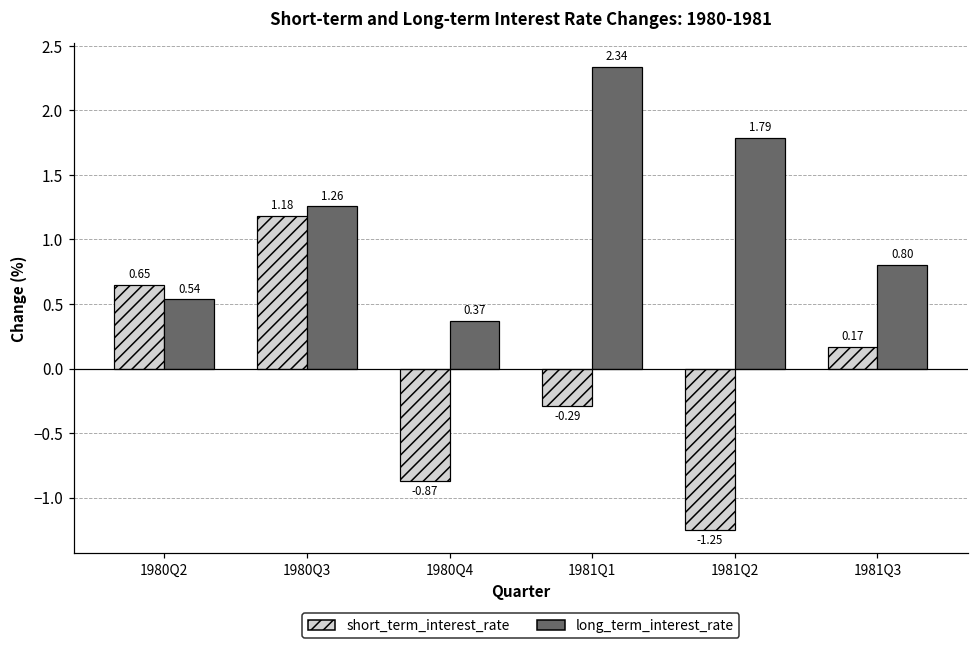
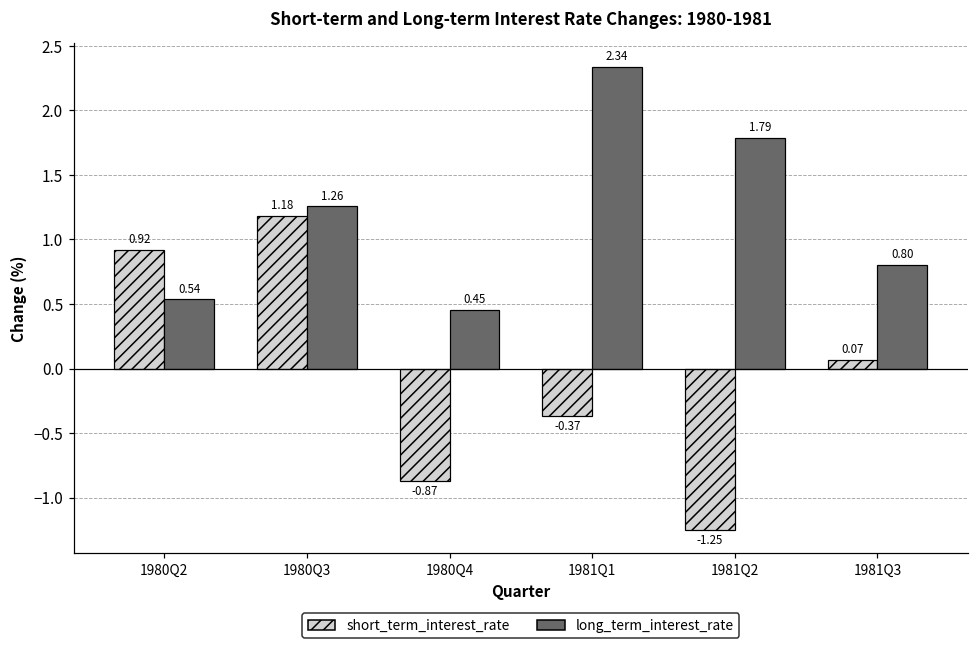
short_term_interest_rate, 1980Q2: 0.65 -> 0.92
long_term_interest_rate, 1980Q4: 0.37 -> 0.45
short_term_interest_rate, 1981Q1: -0.29 -> -0.37
short_term_interest_rate, 1981Q3: 0.17 -> 0.07
